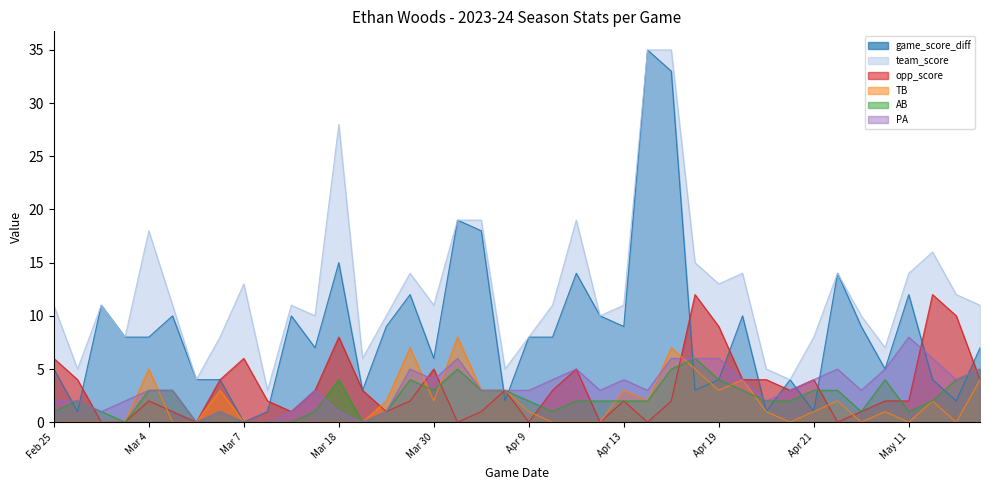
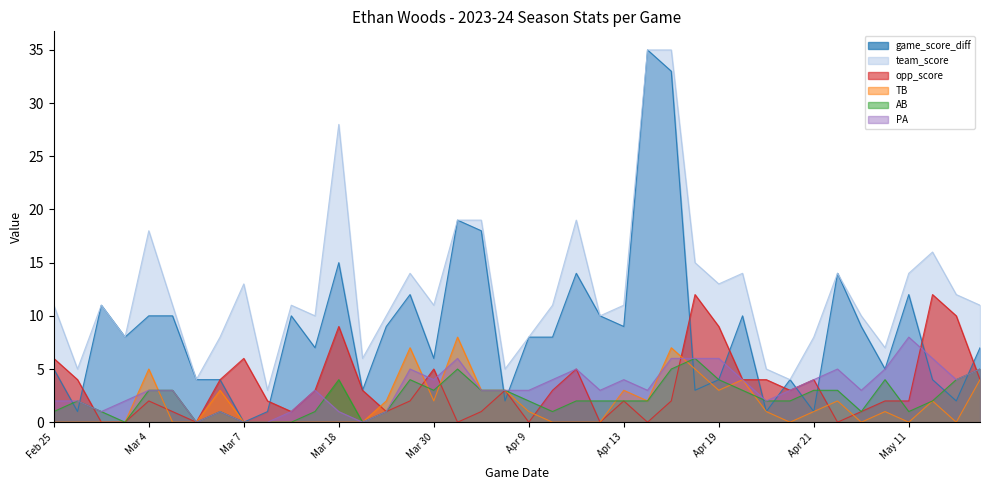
game_score_diff, Mar 4: 8 -> 10
opp_score, Mar 18: 8 -> 9
